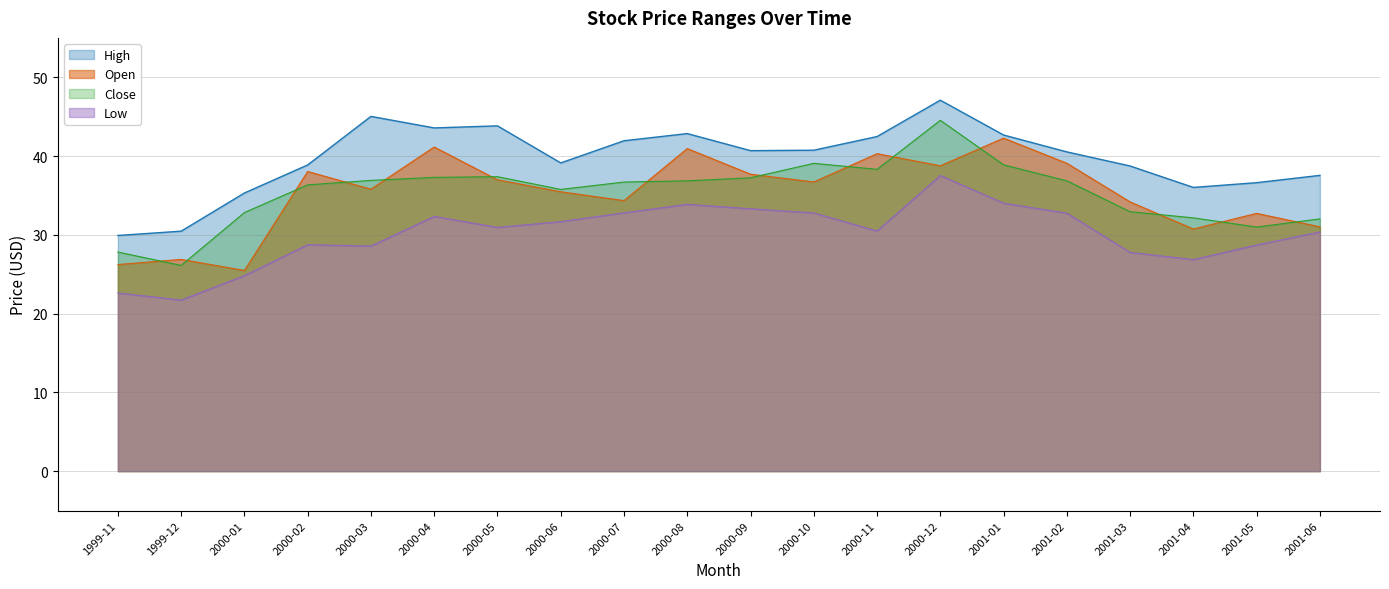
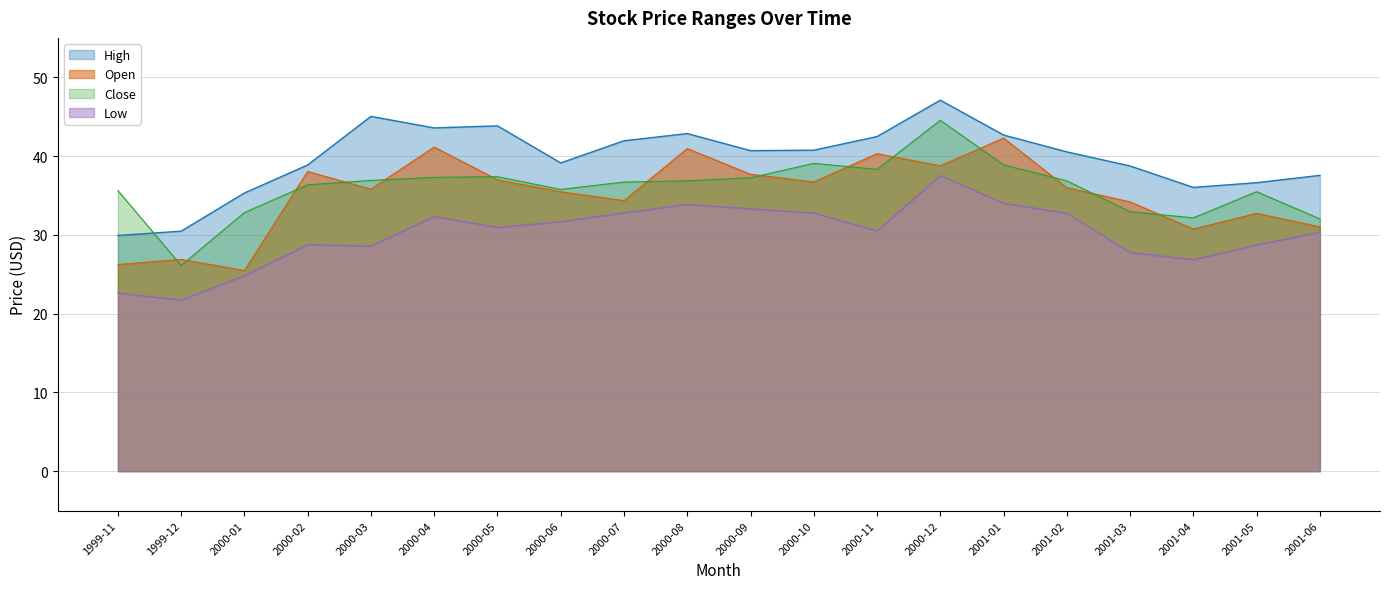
Close, 1999-11: 28 -> 36
Open, 2001-02: 39 -> 36
Close, 2001-05: 31 -> 35
